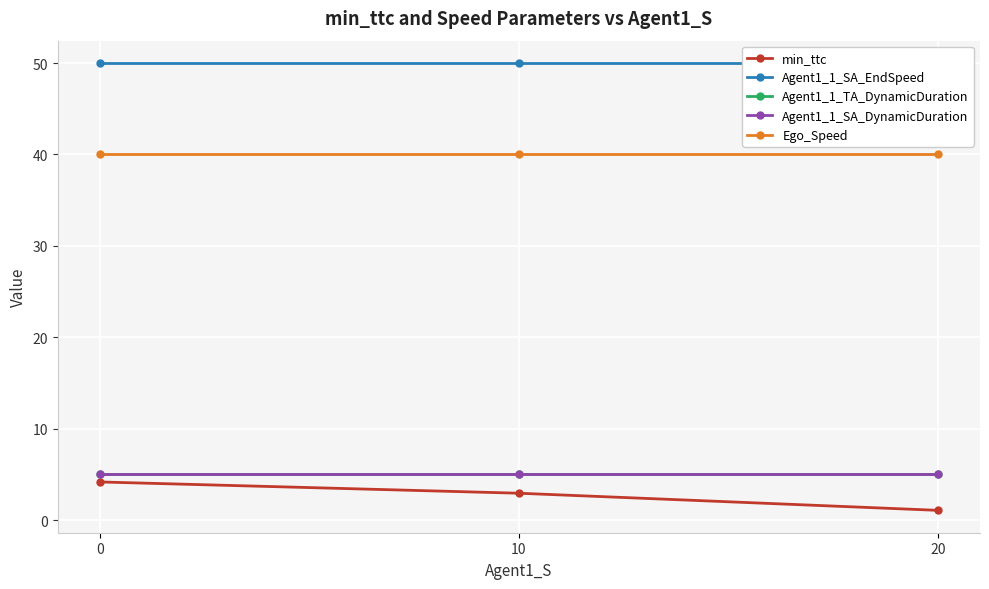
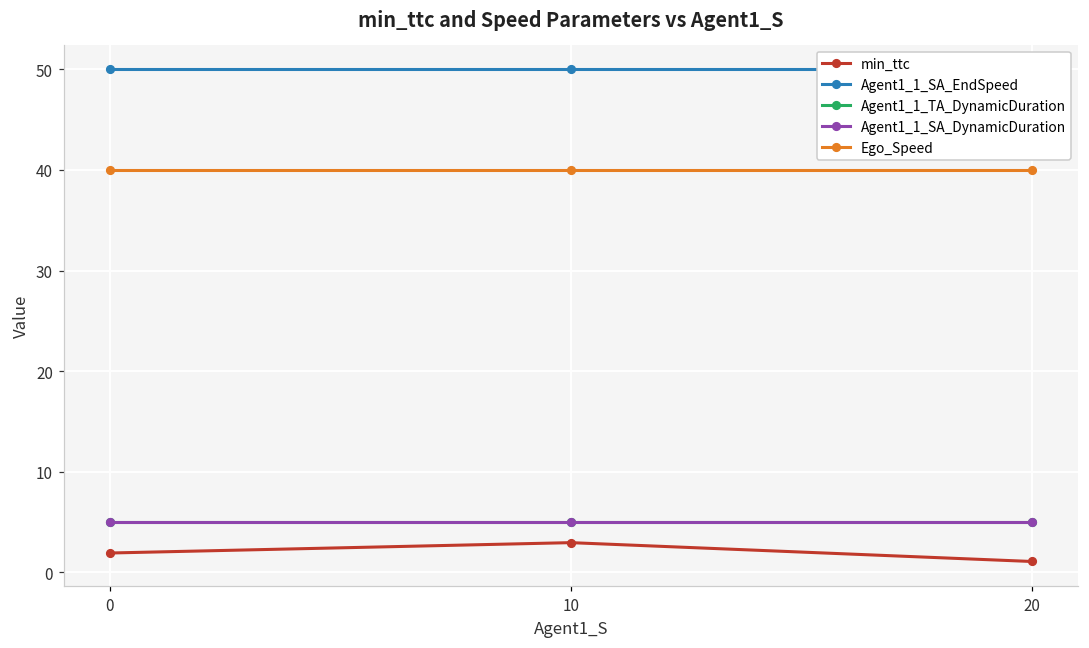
min_ttc, 0: 4 -> 2
